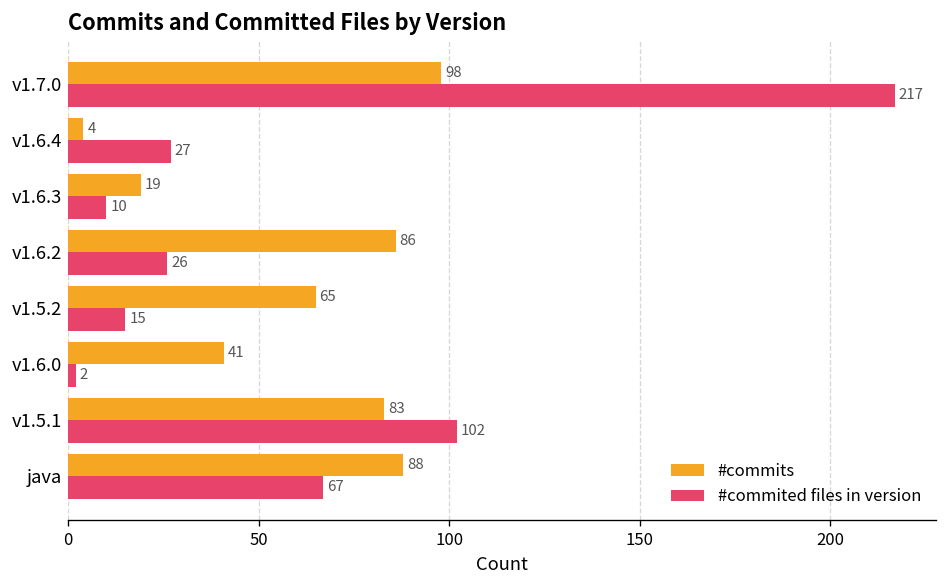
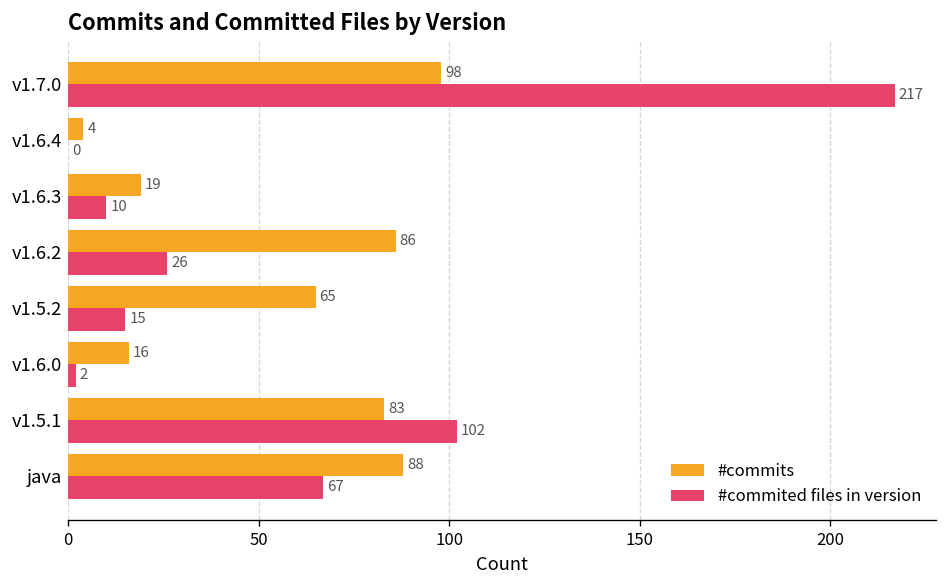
#commited files in version, v1.6.4: 27 -> 0
#commits, v1.6.0: 41 -> 16
